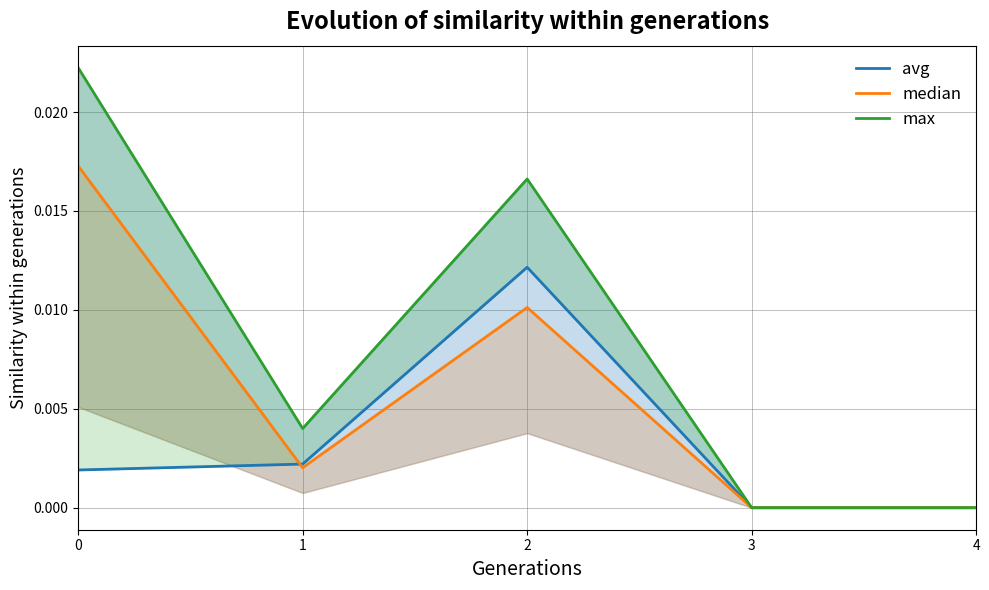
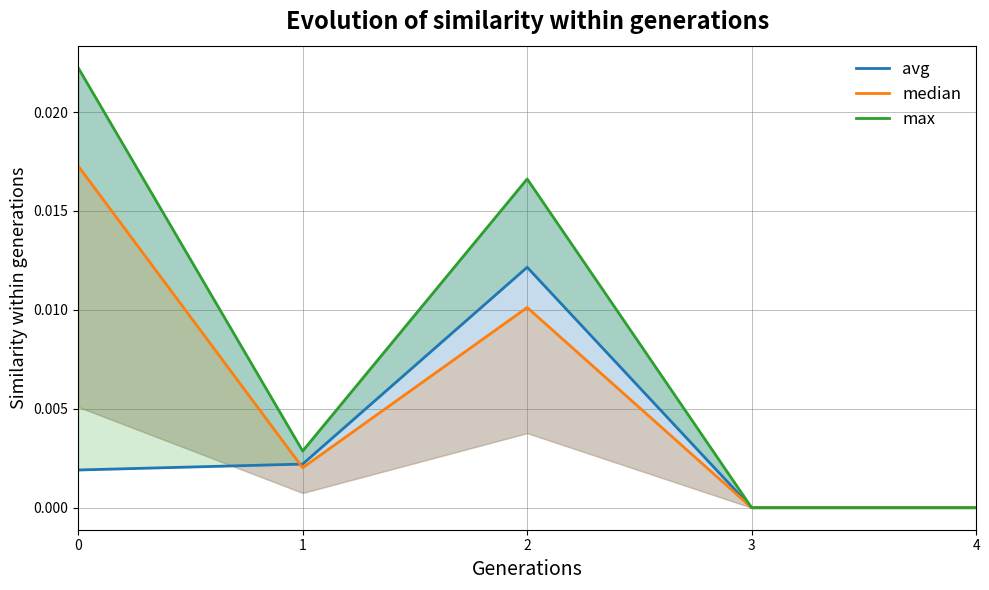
max, 1: 0.0040 -> 0.0029
